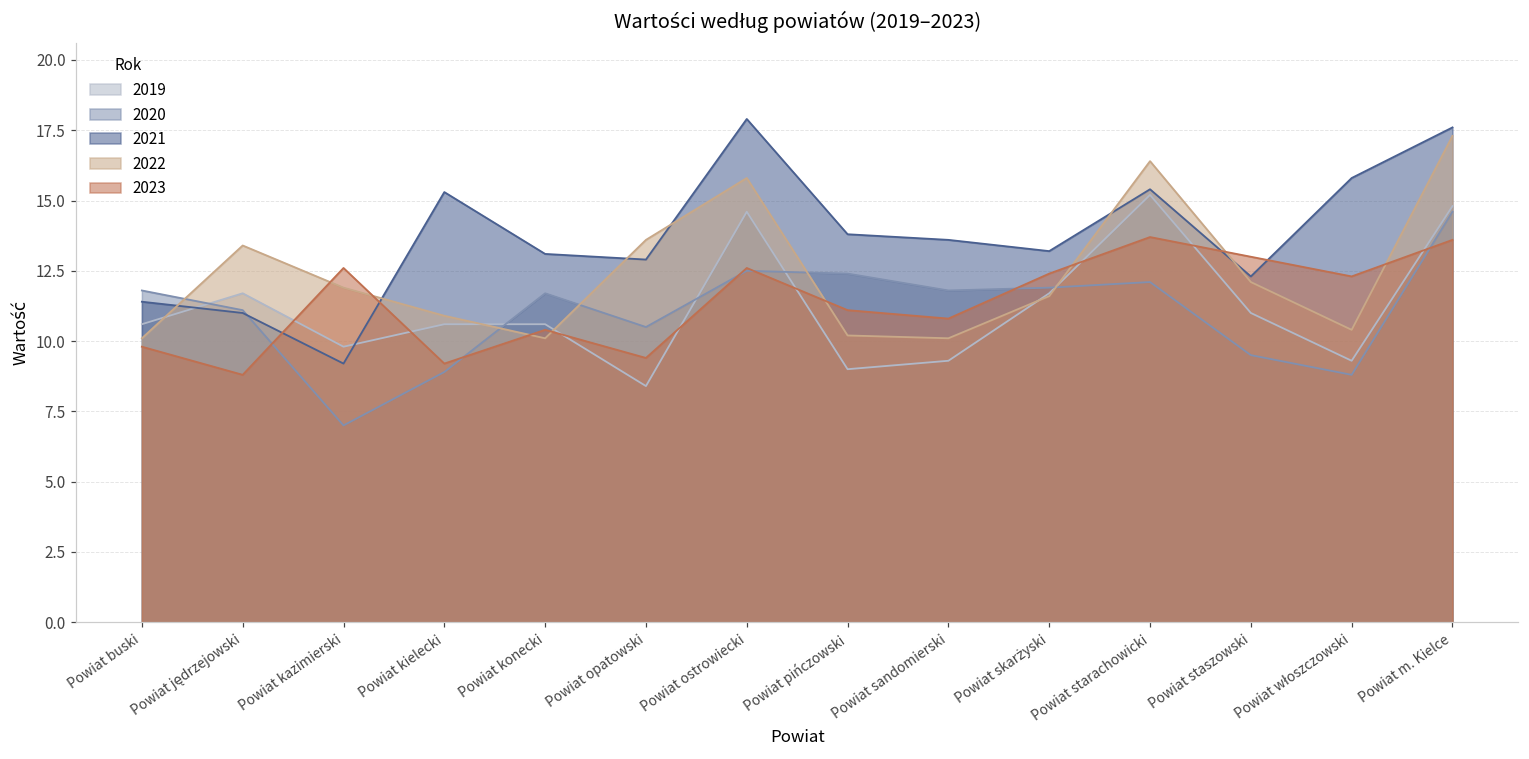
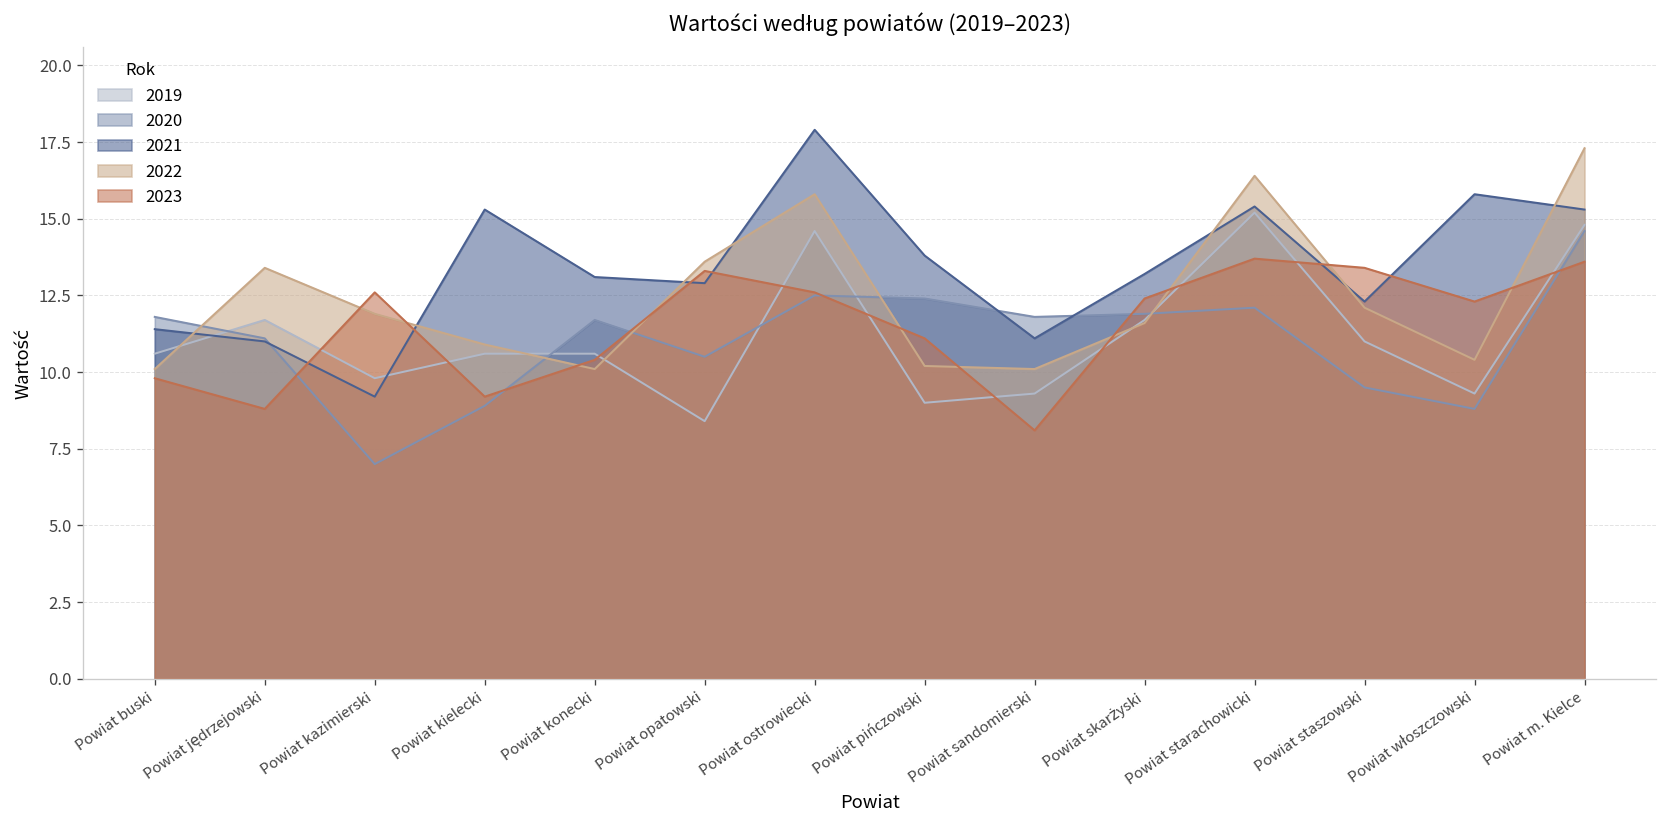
2023, Powiat opatowski: 9.4 -> 13.3
2021, Powiat sandomierski: 13.6 -> 11.1
2023, Powiat sandomierski: 10.8 -> 8.1
2023, Powiat staszowski: 13.0 -> 13.4
2021, Powiat m. Kielce: 17.6 -> 15.3
